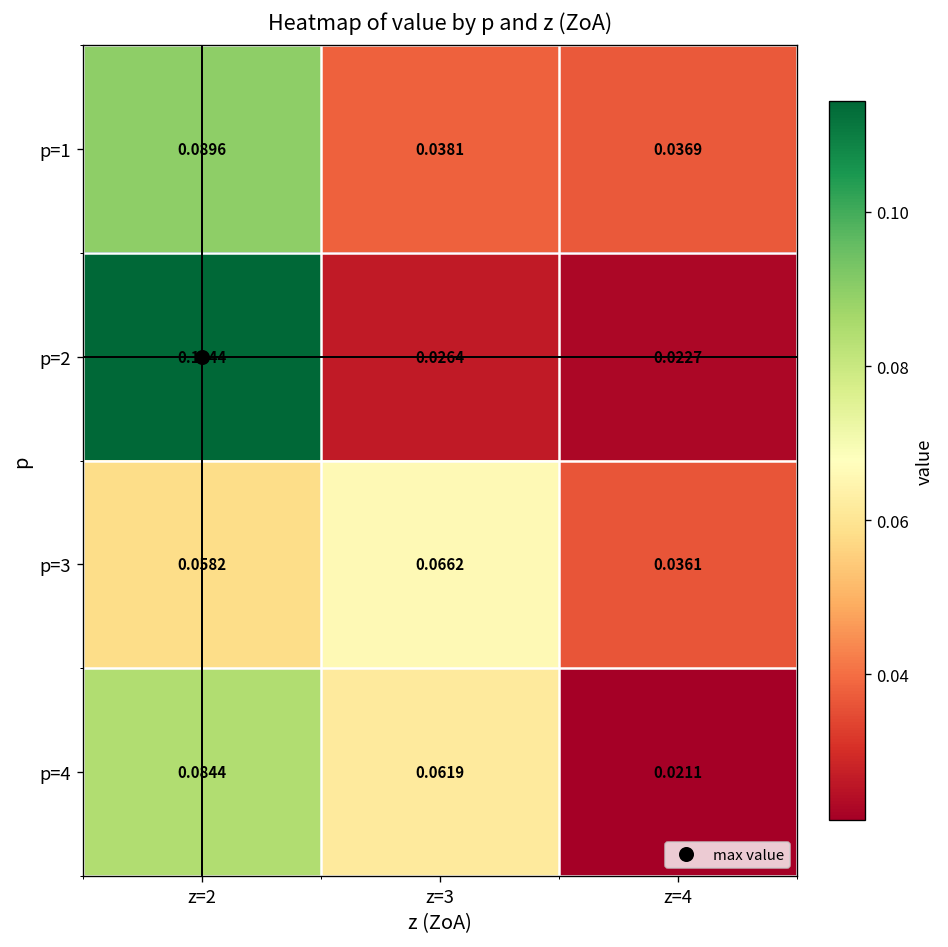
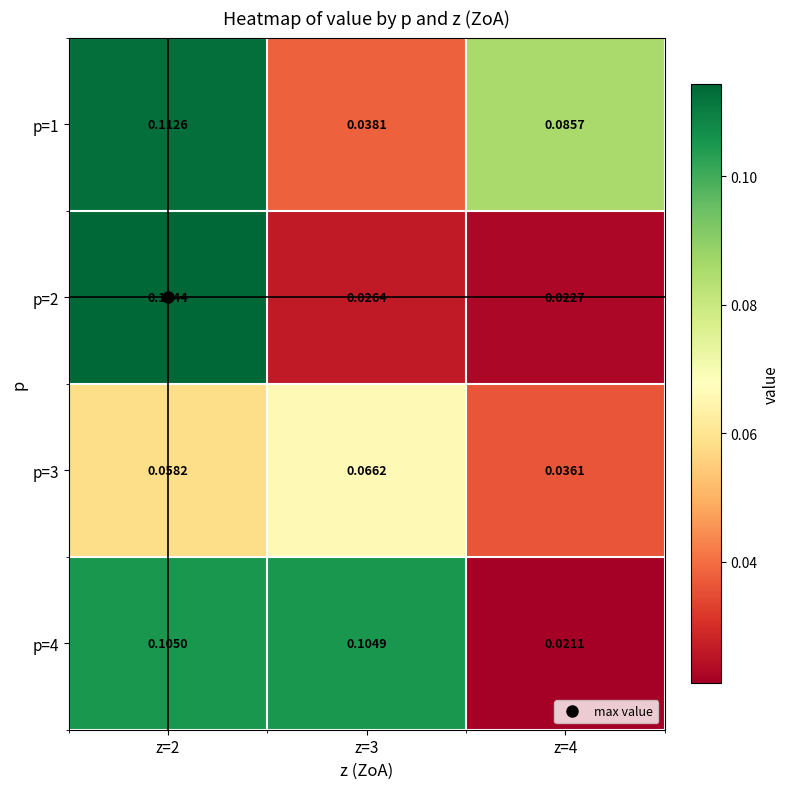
p=1, z=2: 0.0896 -> 0.1126
p=1, z=4: 0.0369 -> 0.0857
p=4, z=2: 0.0844 -> 0.1050
p=4, z=3: 0.0619 -> 0.1049
